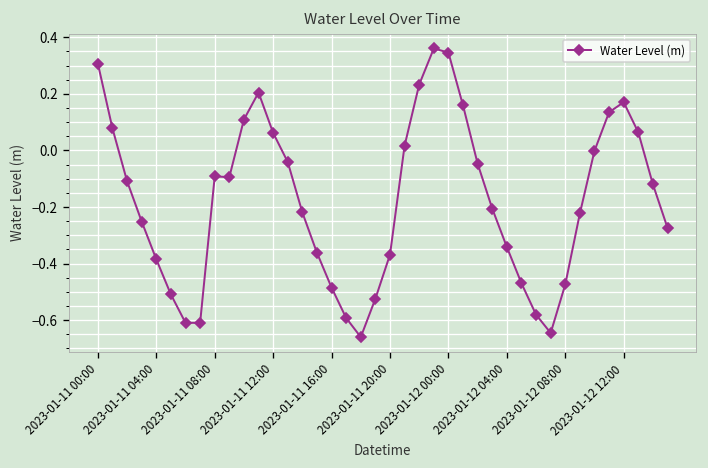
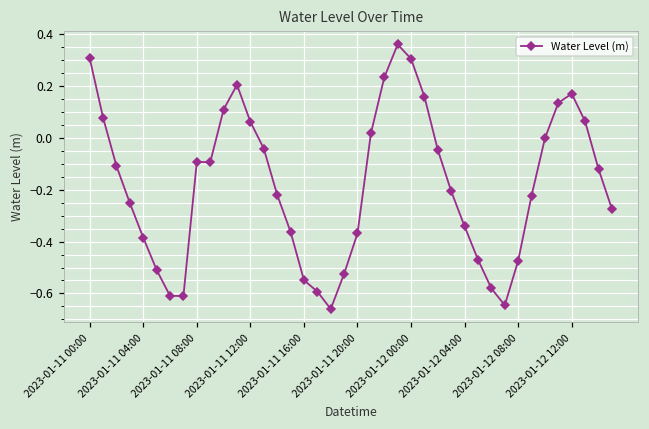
2023-01-11 16:00: -0.48 -> -0.55
2023-01-12 00:00: 0.35 -> 0.31
